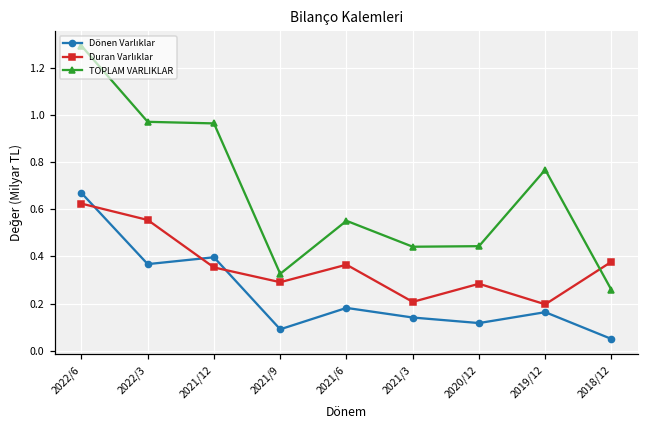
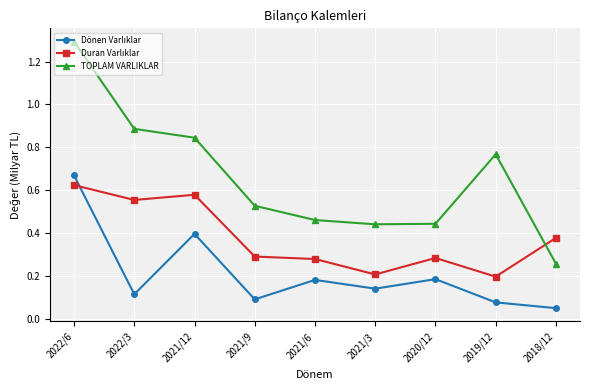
Dönen Varlıklar, 2022/3: 0.37 -> 0.11
TOPLAM VARLIKLAR, 2022/3: 0.97 -> 0.89
Duran Varlıklar, 2021/12: 0.35 -> 0.58
TOPLAM VARLIKLAR, 2021/12: 0.96 -> 0.85
TOPLAM VARLIKLAR, 2021/9: 0.33 -> 0.53
Duran Varlıklar, 2021/6: 0.37 -> 0.28
TOPLAM VARLIKLAR, 2021/6: 0.55 -> 0.46
Dönen Varlıklar, 2020/12: 0.12 -> 0.19
Dönen Varlıklar, 2019/12: 0.16 -> 0.08
